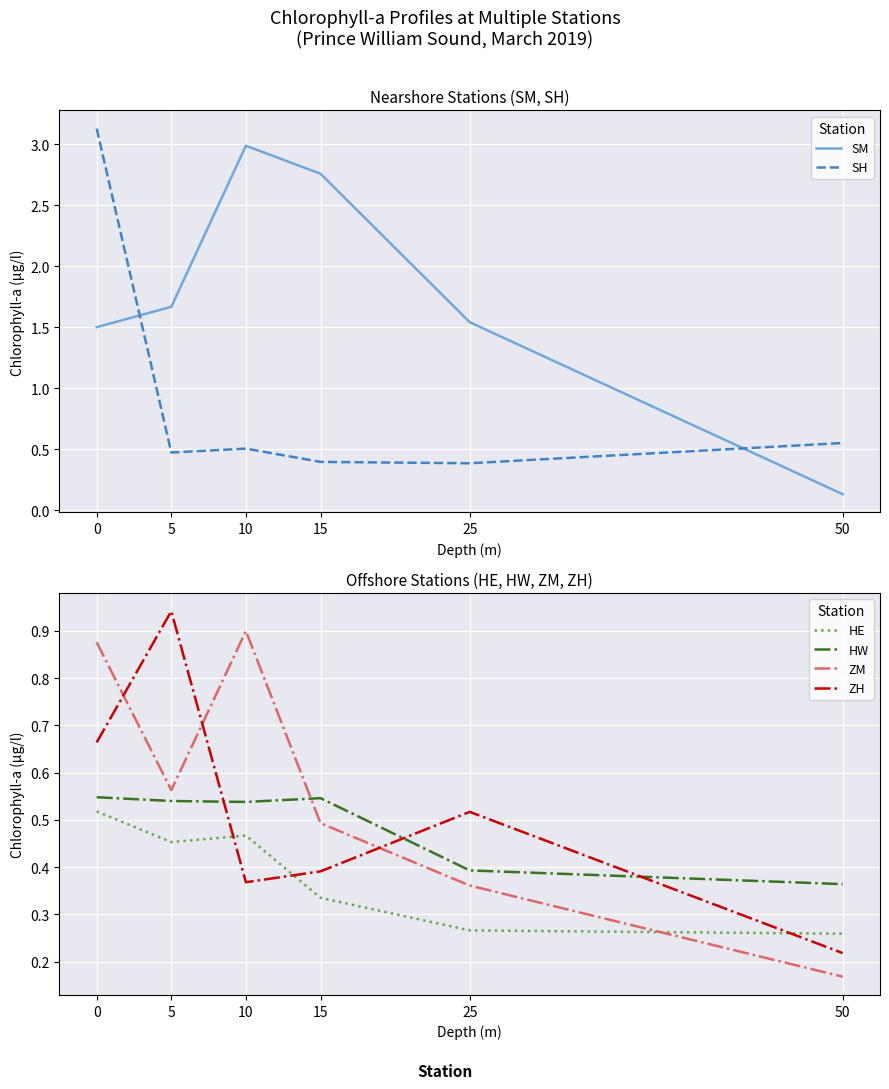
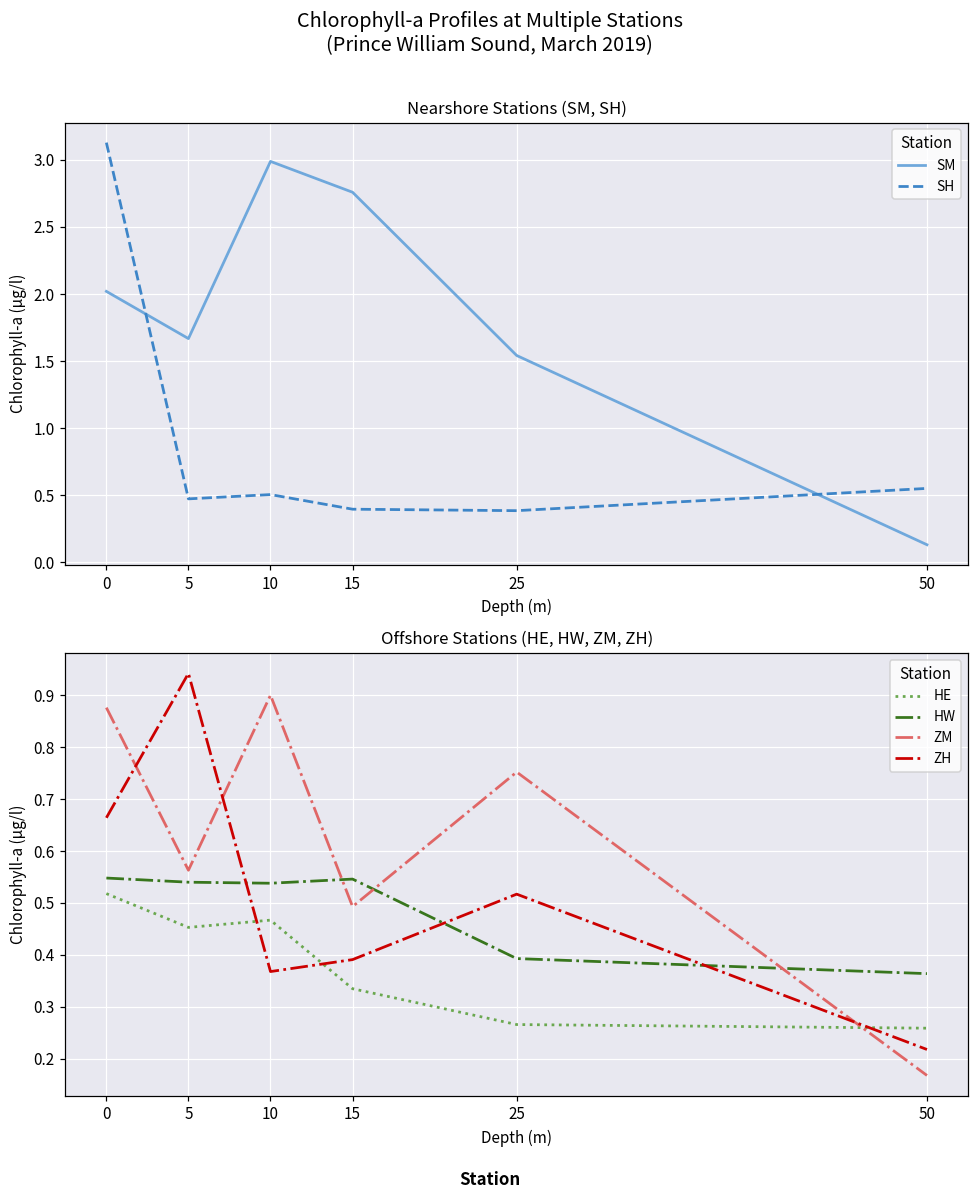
Nearshore Stations (SM, SH), SM, 0: 1.50 -> 2.02
Offshore Stations (HE, HW, ZM, ZH), ZM, 25: 0.36 -> 0.75
